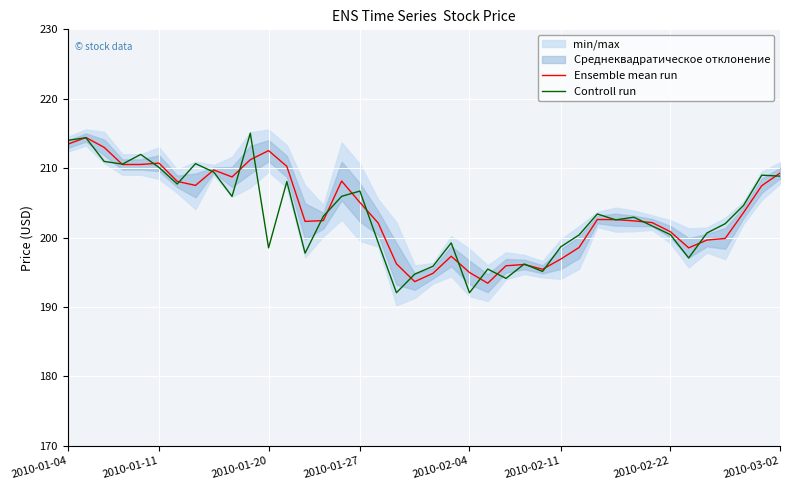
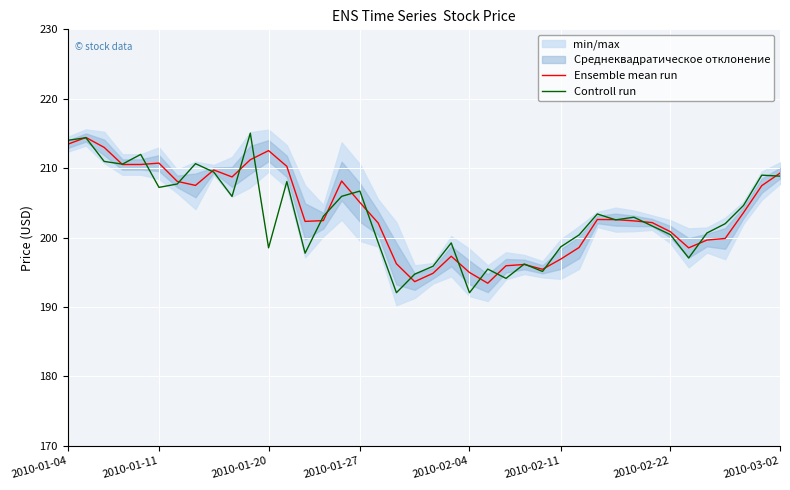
Controll run, 2010-01-11: 210 -> 207
